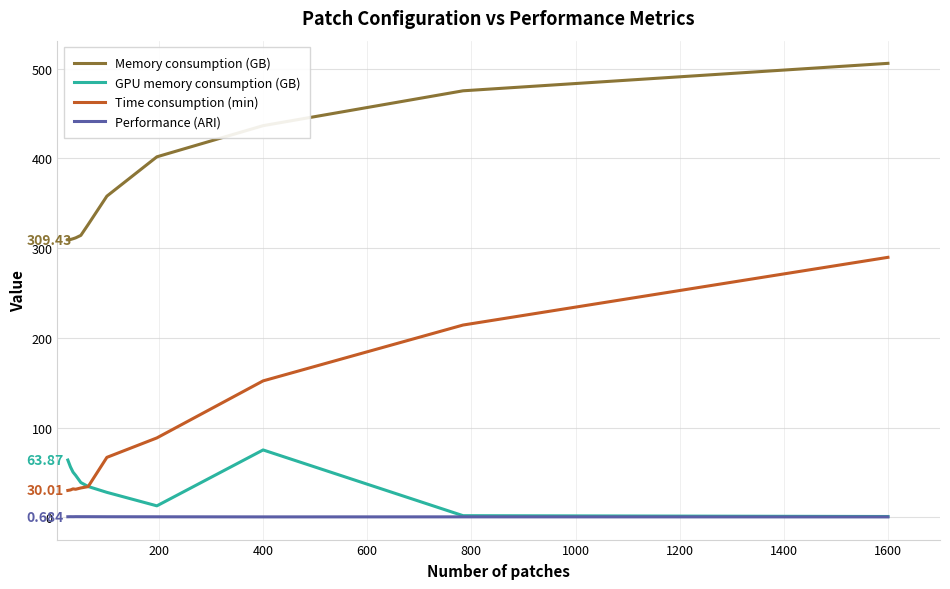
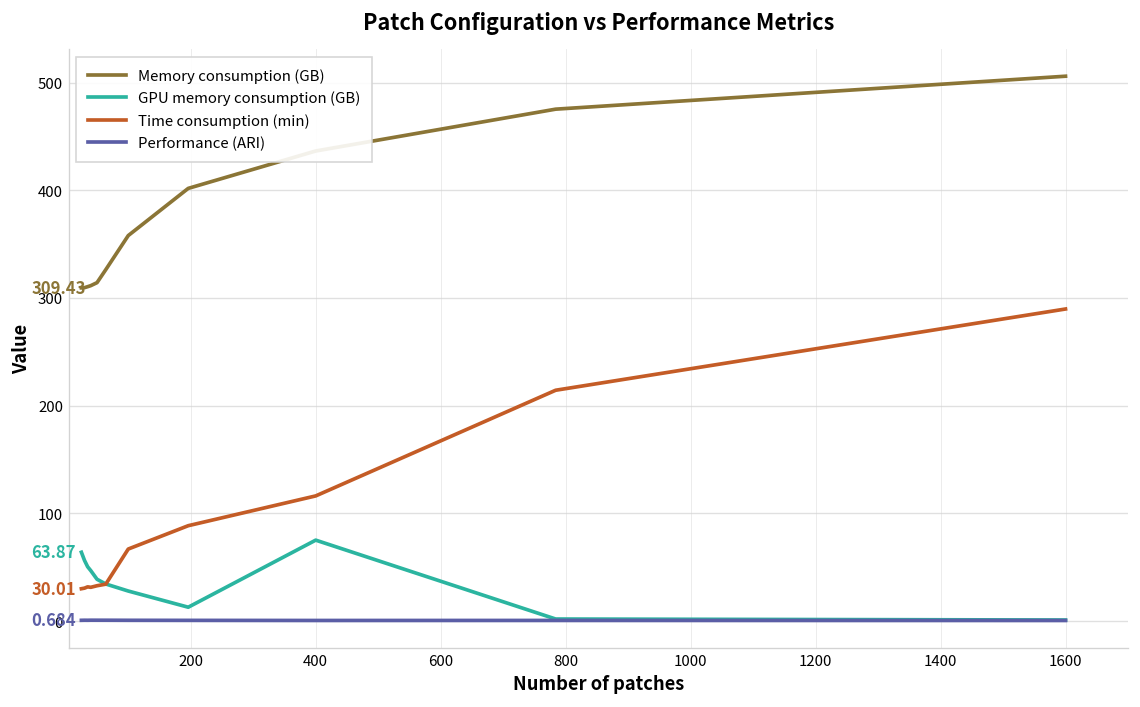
Time consumption (min), 400: 150 -> 120
